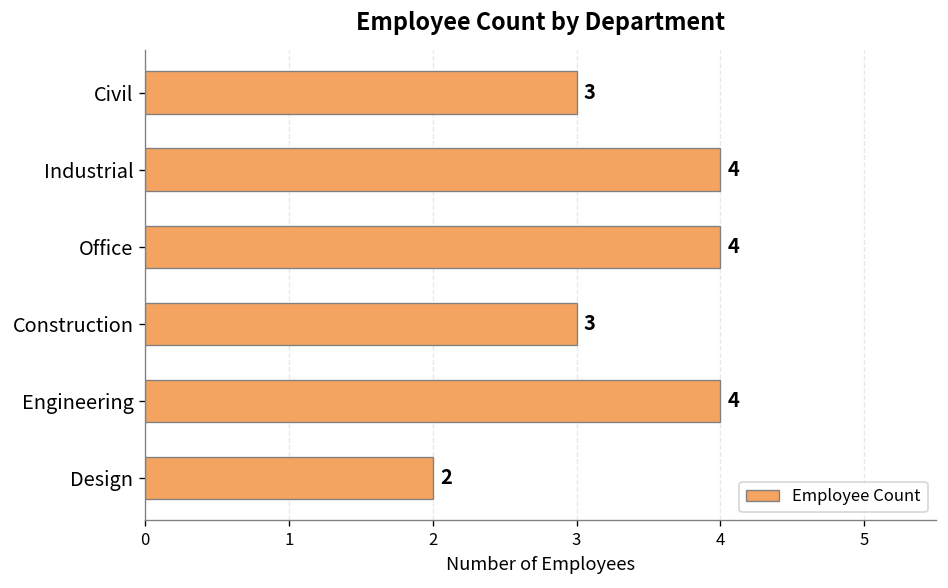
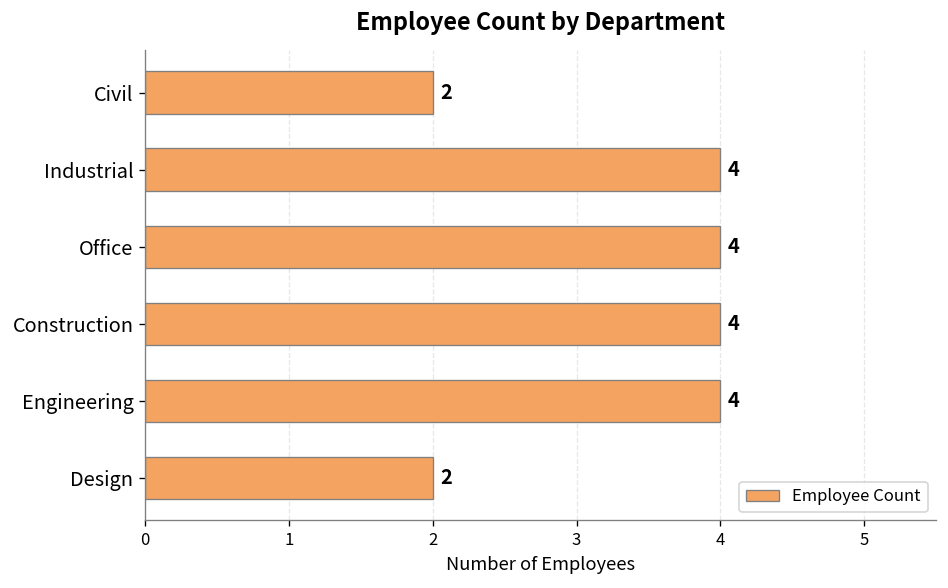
Civil: 3 -> 2
Construction: 3 -> 4
